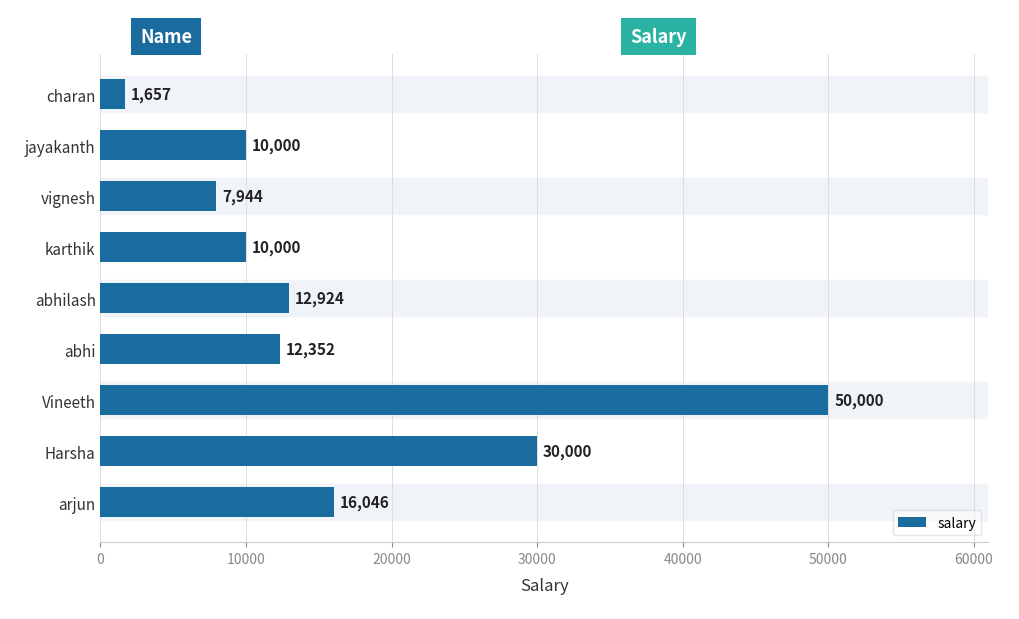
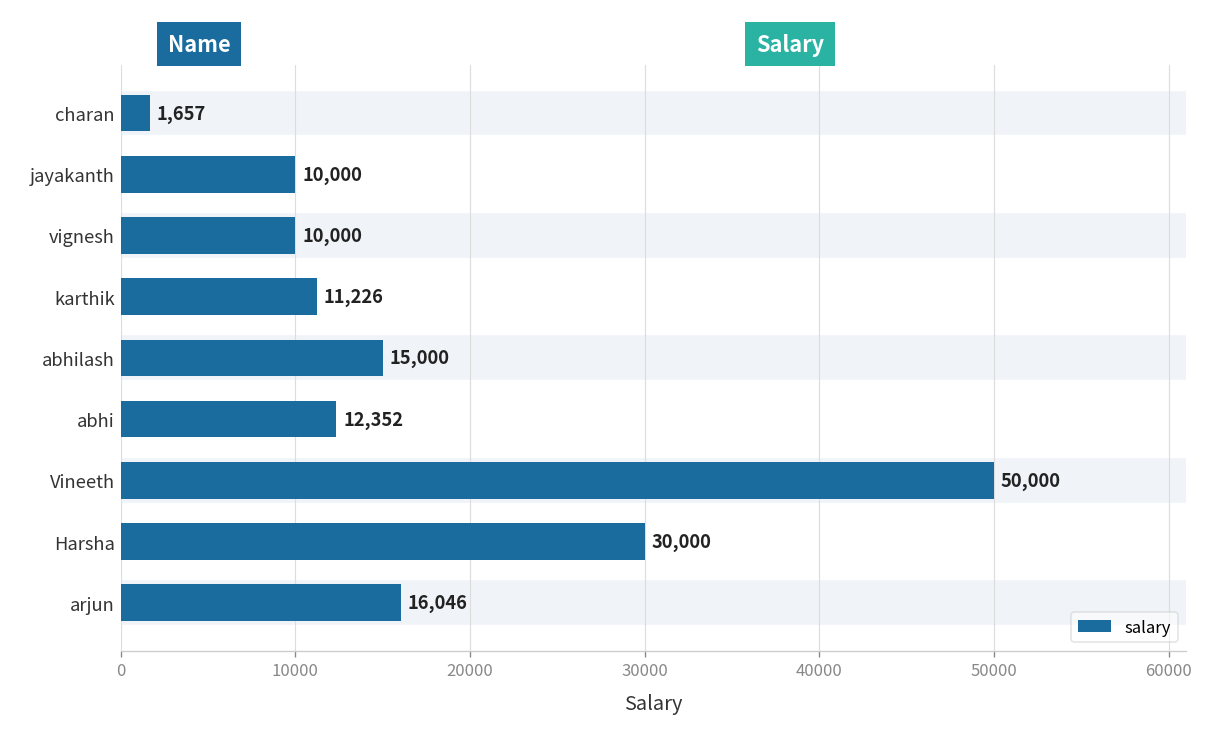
vignesh: 7,944 -> 10,000
karthik: 10,000 -> 11,226
abhilash: 12,924 -> 15,000
